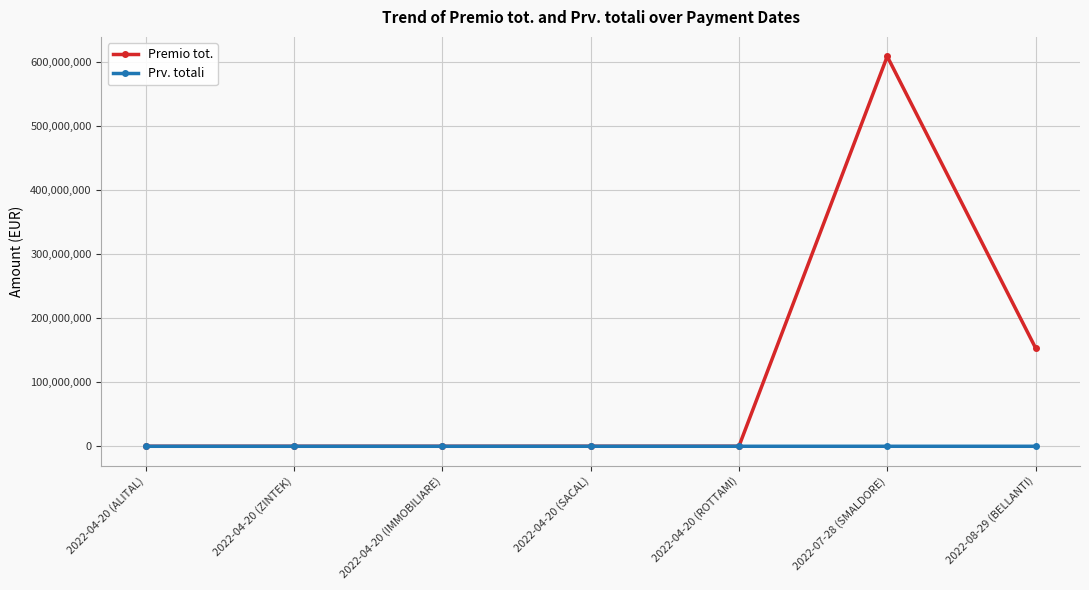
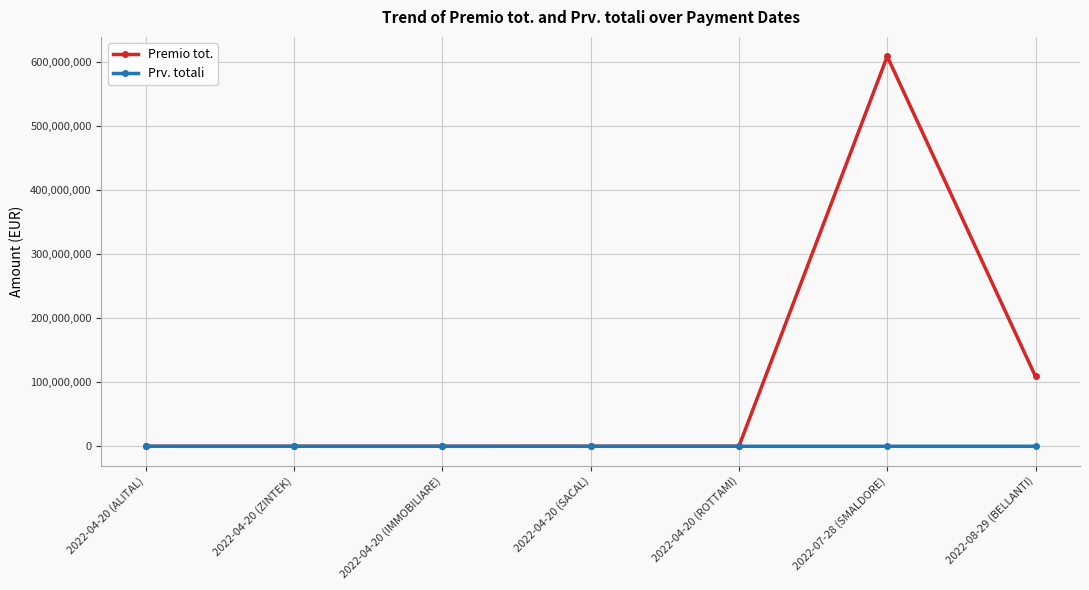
Premio tot., 2022-08-29 (BELLANTI): 150,000,000 -> 110,000,000
